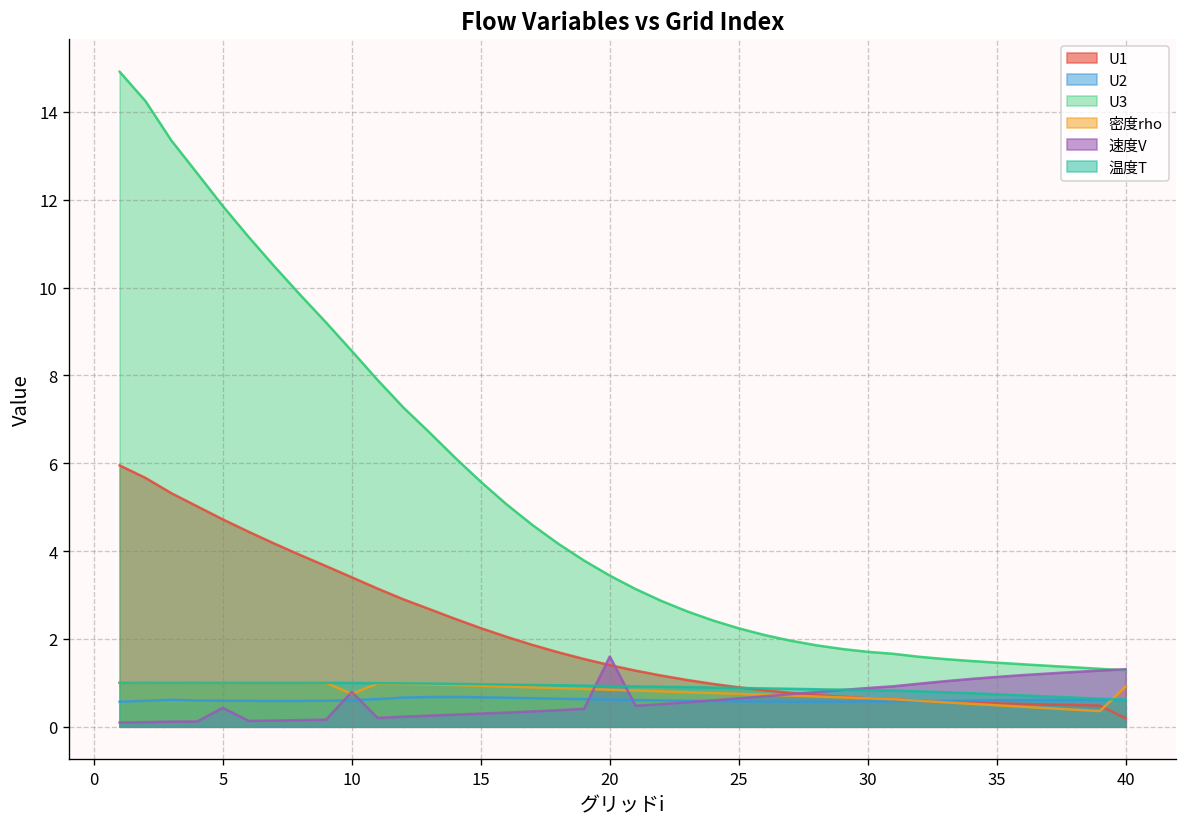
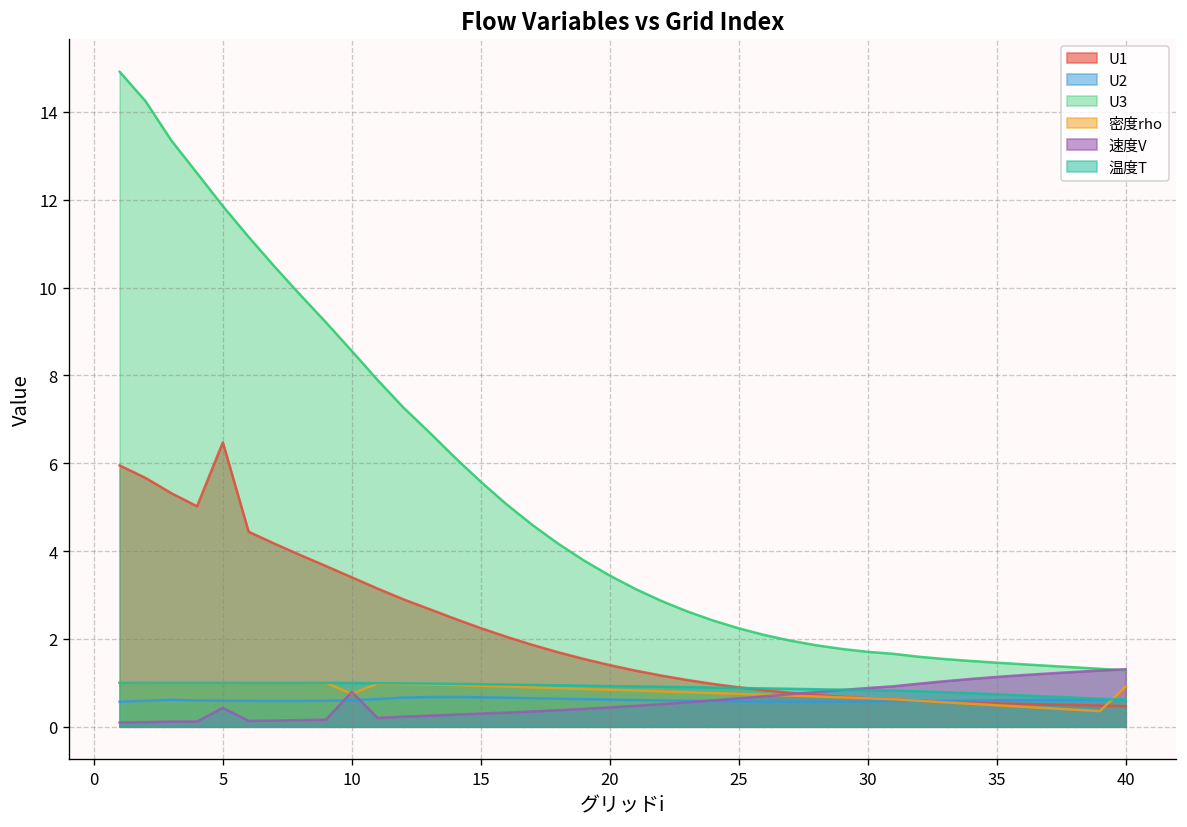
U1, 5: 4.7 -> 6.5
速度V, 20: 1.6 -> 0.4
U1, 40: 0.2 -> 0.5
